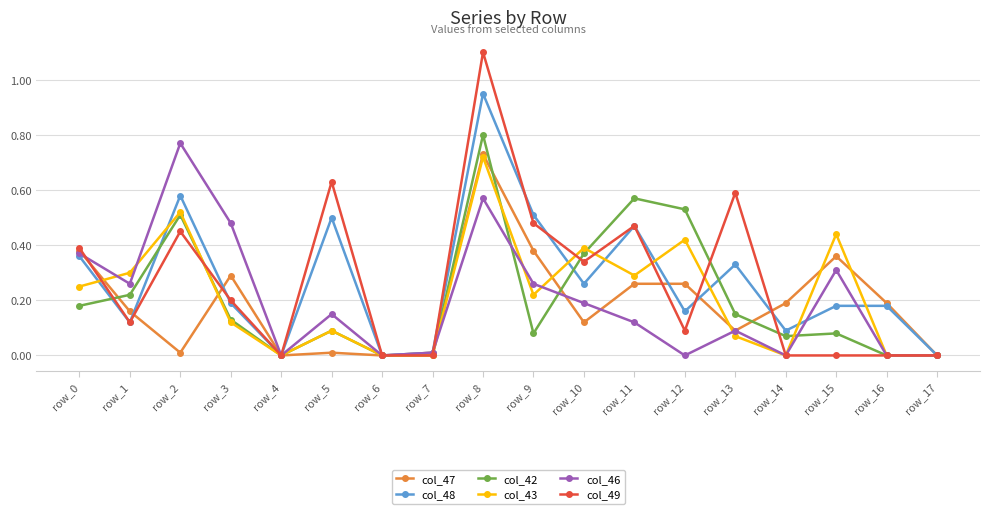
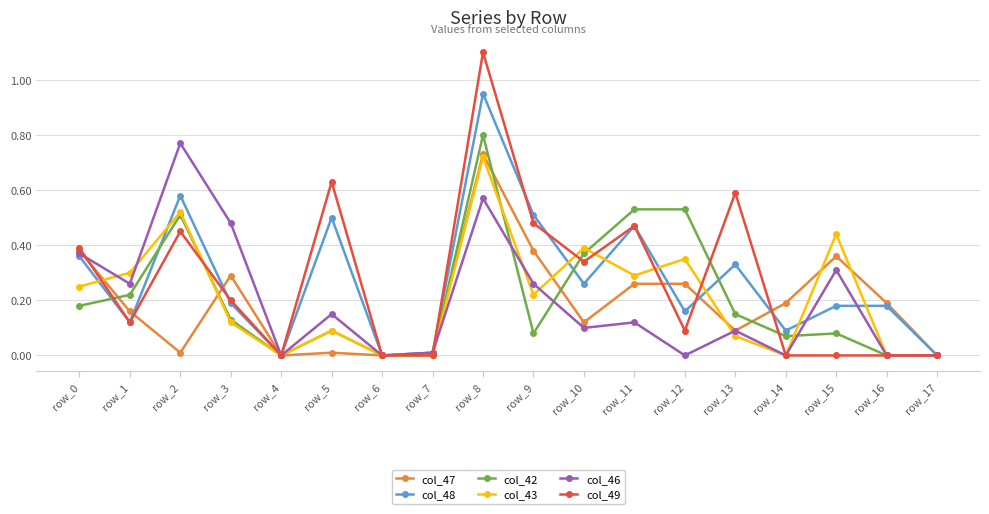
col_46, row_10: 0.19 -> 0.10
col_42, row_11: 0.57 -> 0.53
col_43, row_12: 0.42 -> 0.35
